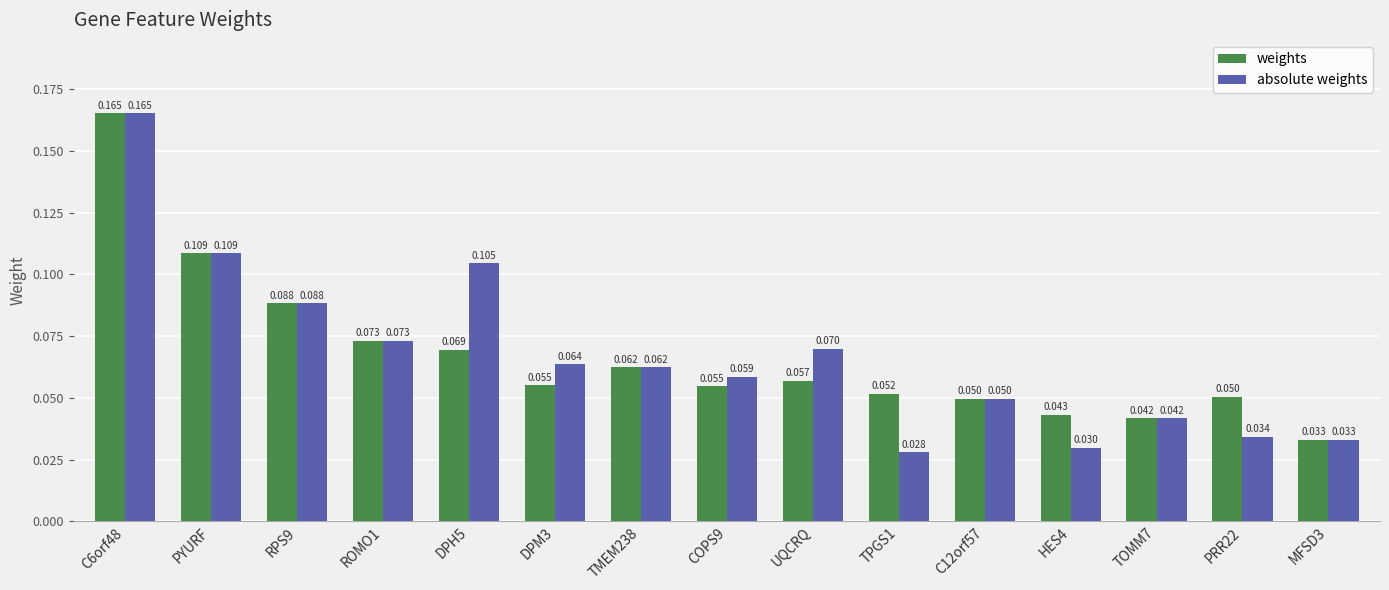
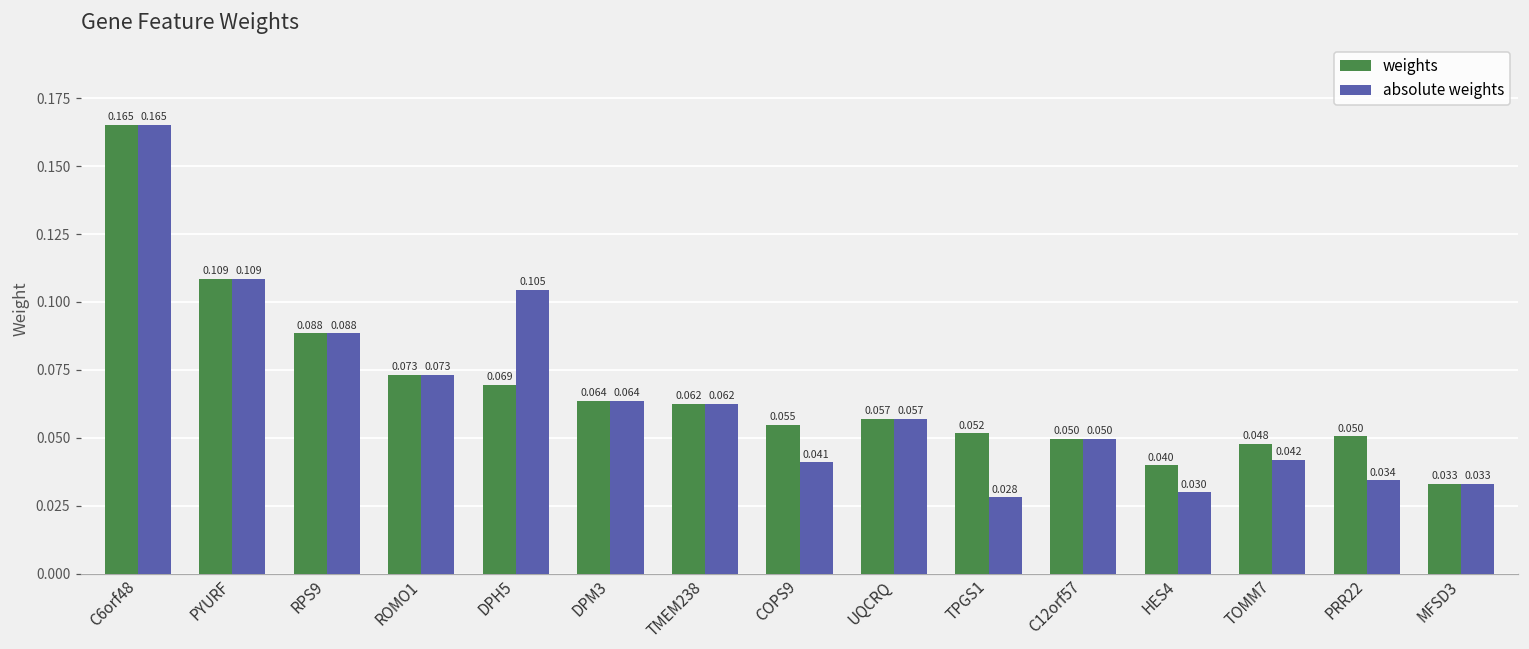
weights, DPM3: 0.055 -> 0.064
absolute weights, COPS9: 0.059 -> 0.041
absolute weights, UQCRQ: 0.070 -> 0.057
weights, HES4: 0.043 -> 0.040
weights, TOMM7: 0.042 -> 0.048
